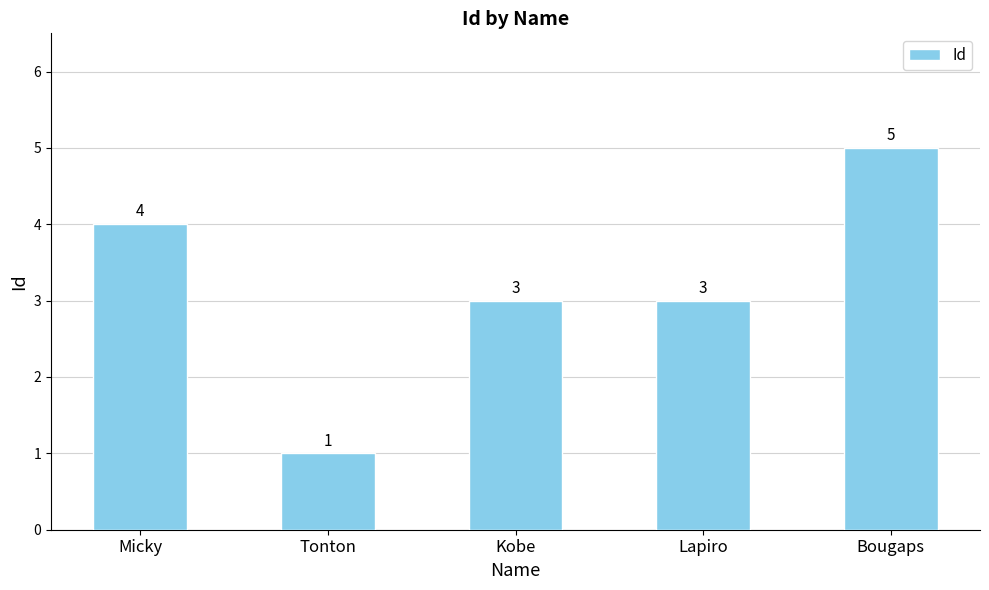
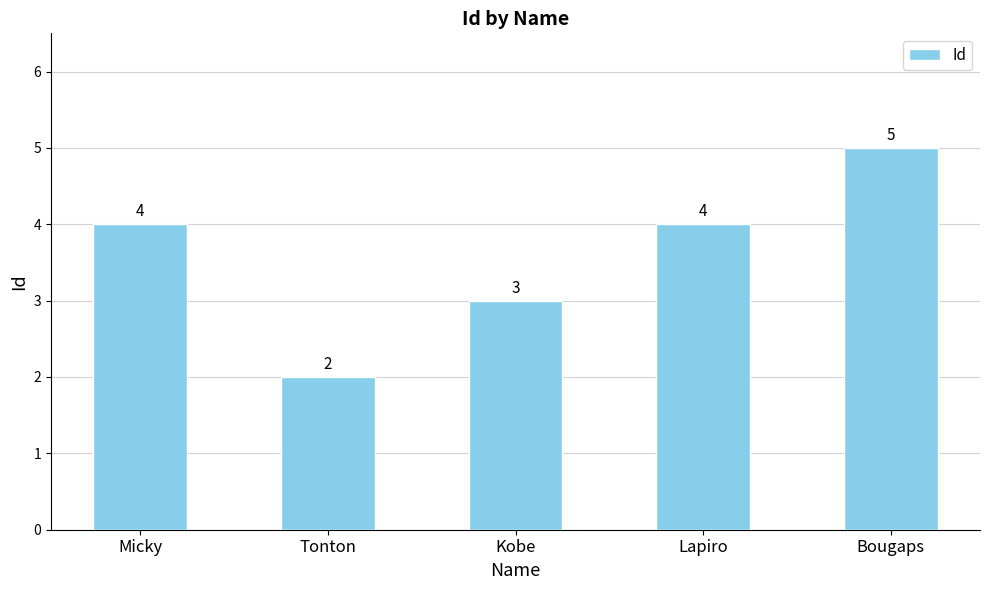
Tonton: 1 -> 2
Lapiro: 3 -> 4
